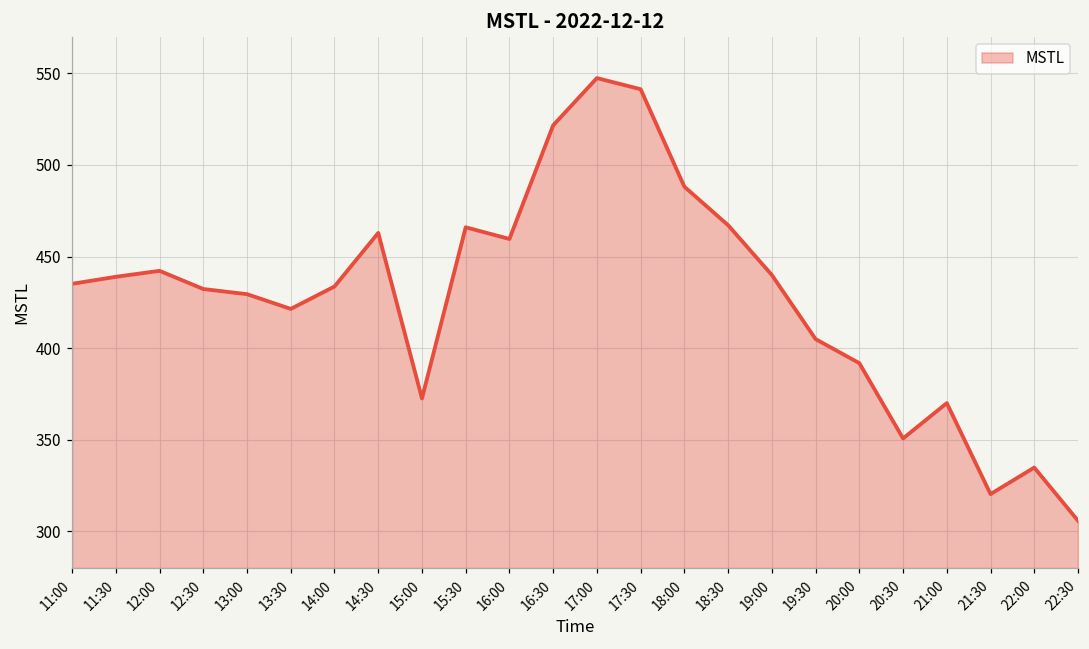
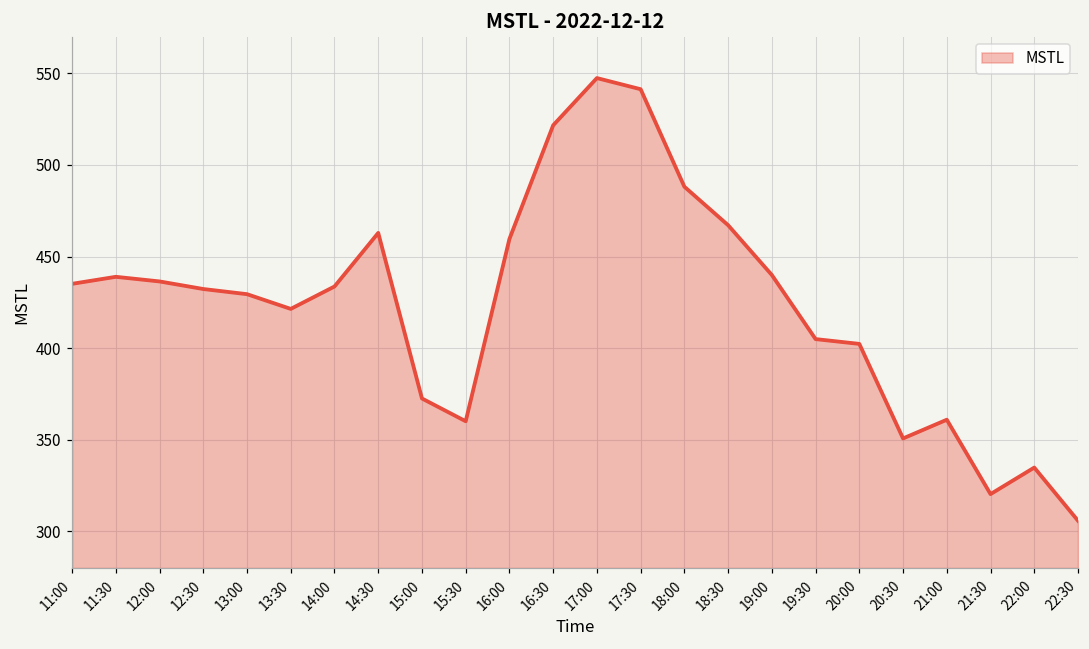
12:00: 442 -> 436
15:30: 466 -> 360
20:00: 392 -> 402
21:00: 370 -> 361
